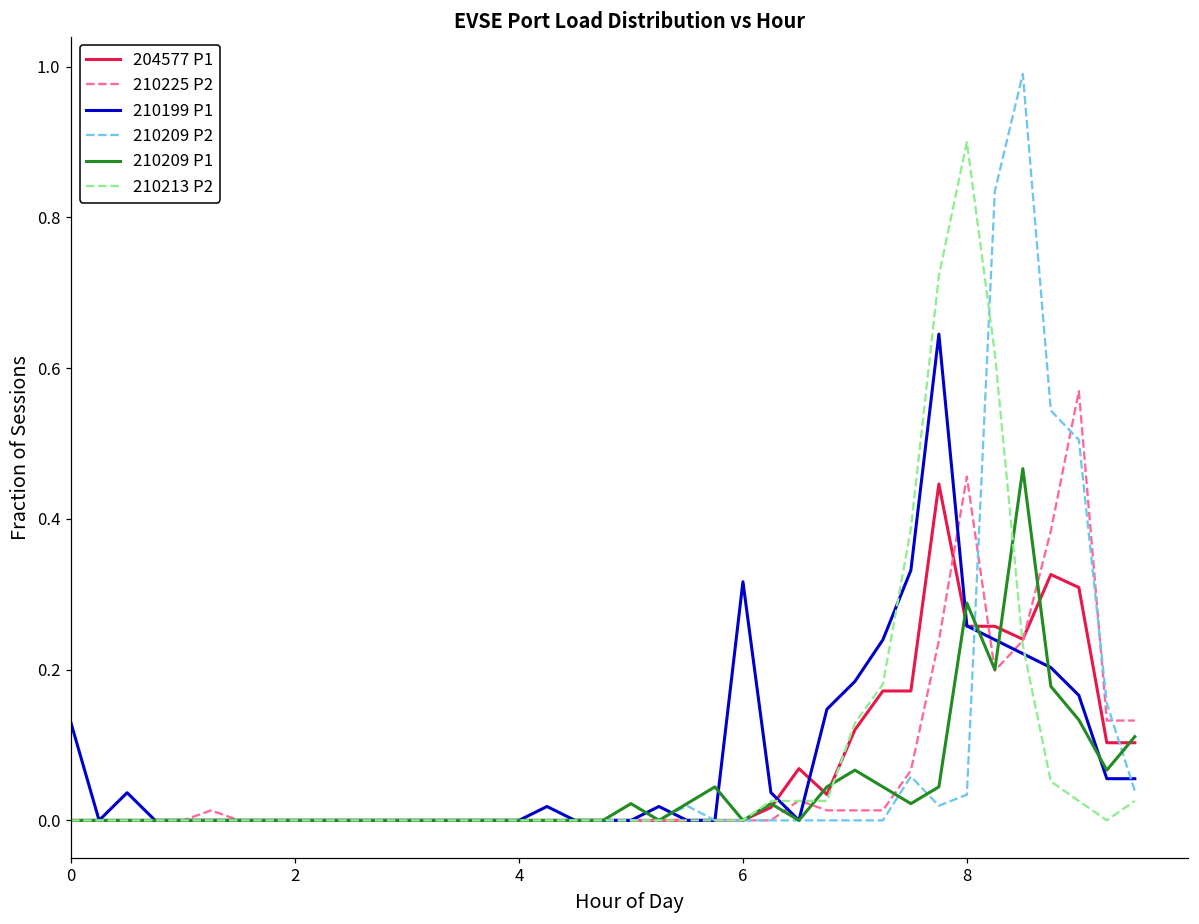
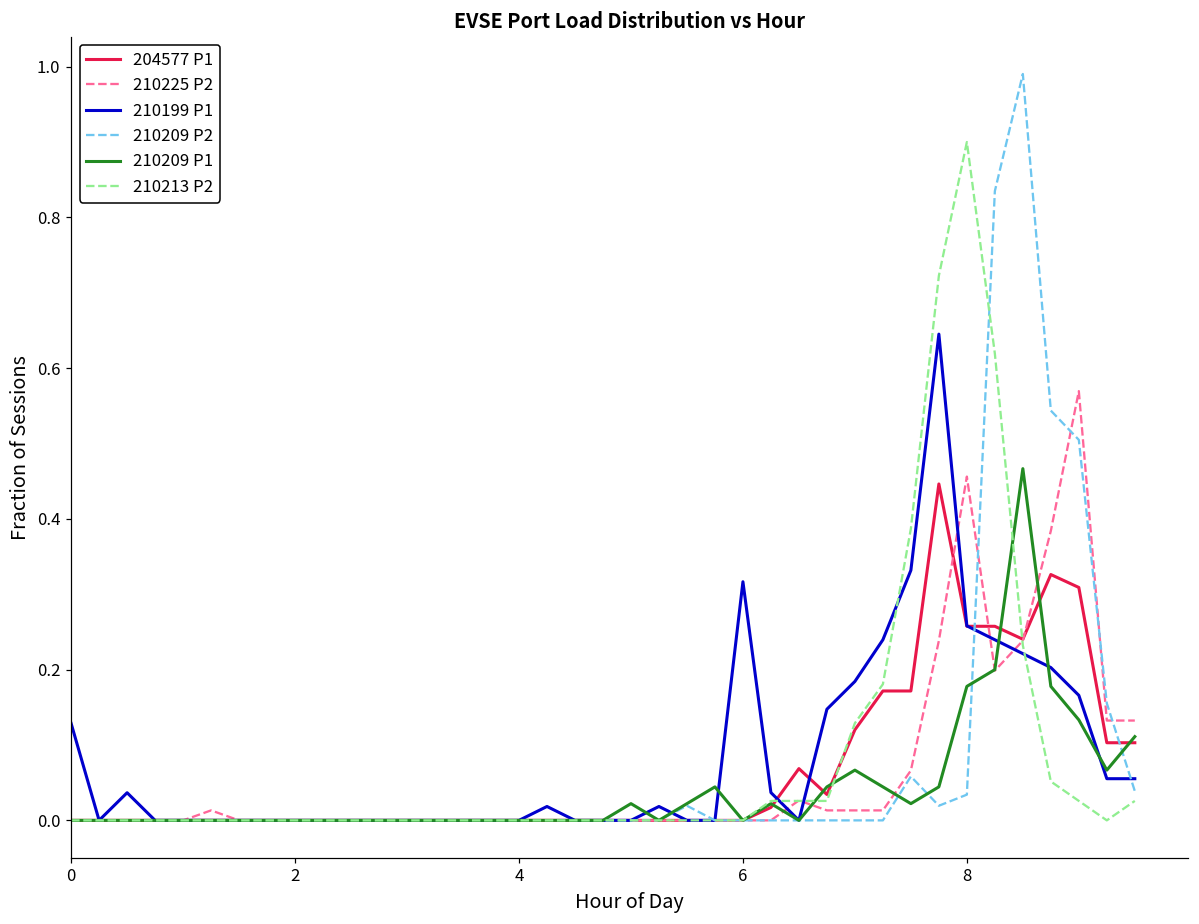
210209 P1, 8: 0.29 -> 0.18
